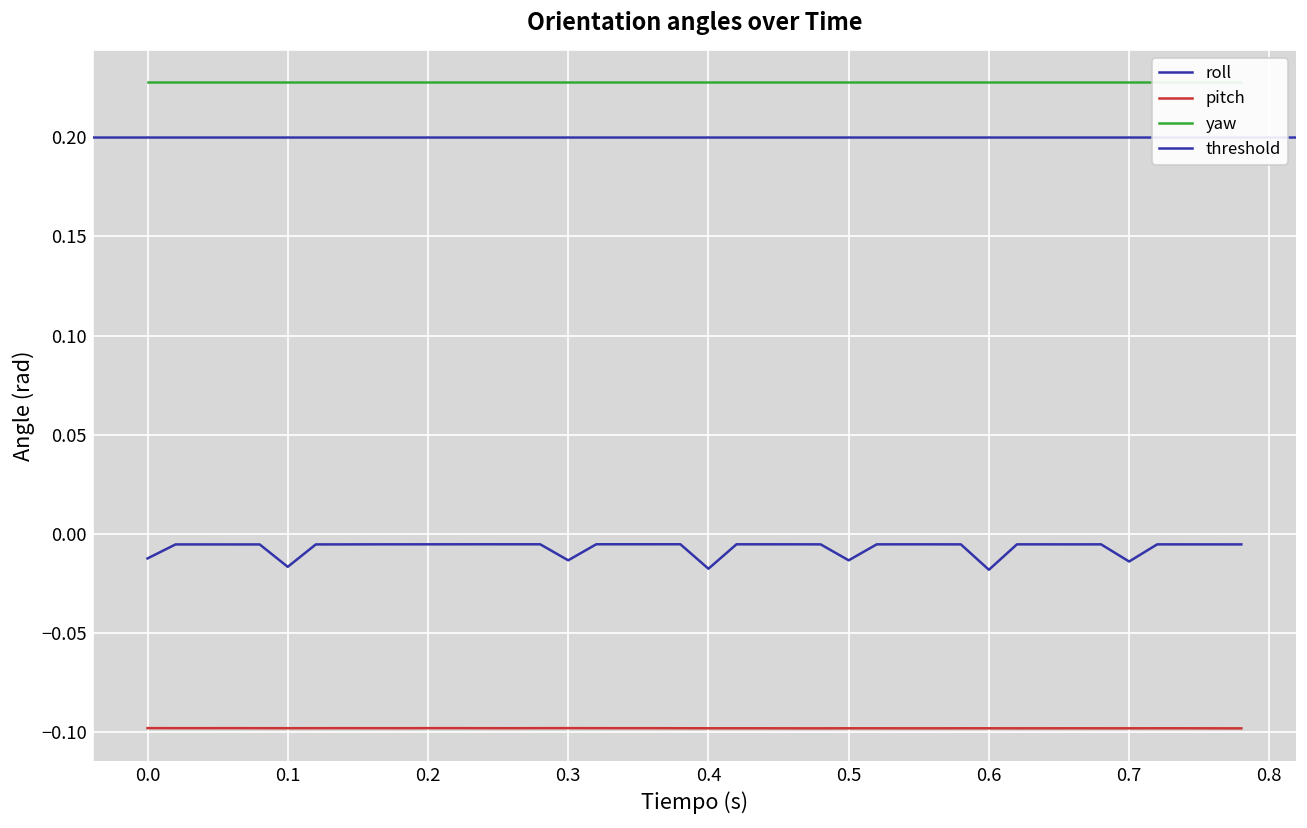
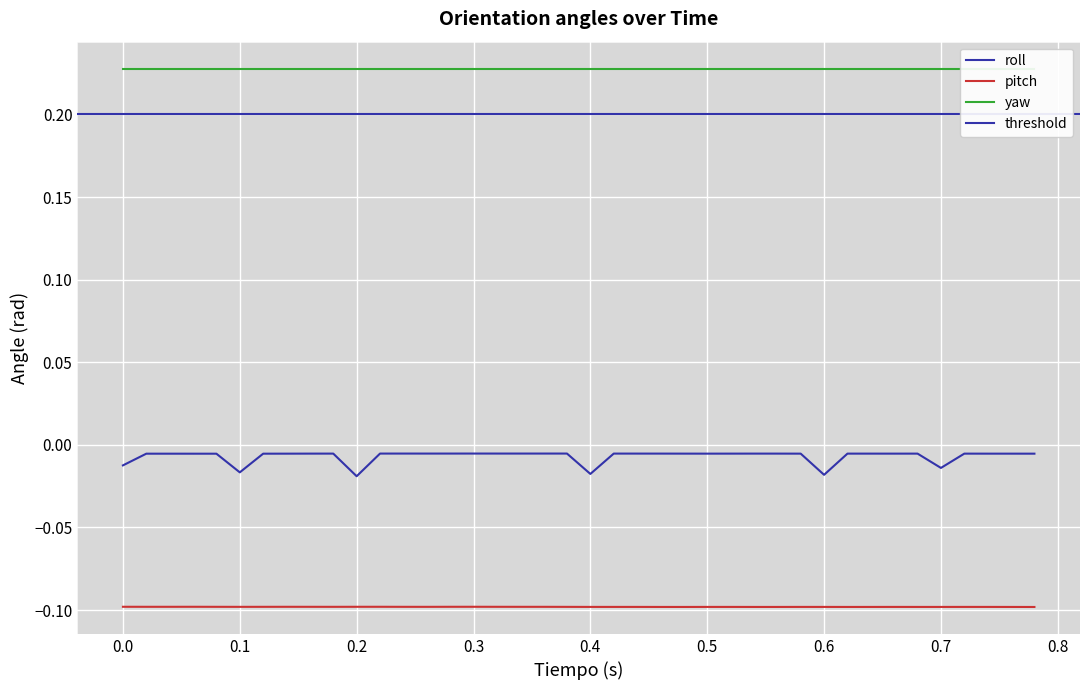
roll, 0.2: -0.005 -> -0.019
roll, 0.3: -0.013 -> -0.005
roll, 0.5: -0.013 -> -0.005
